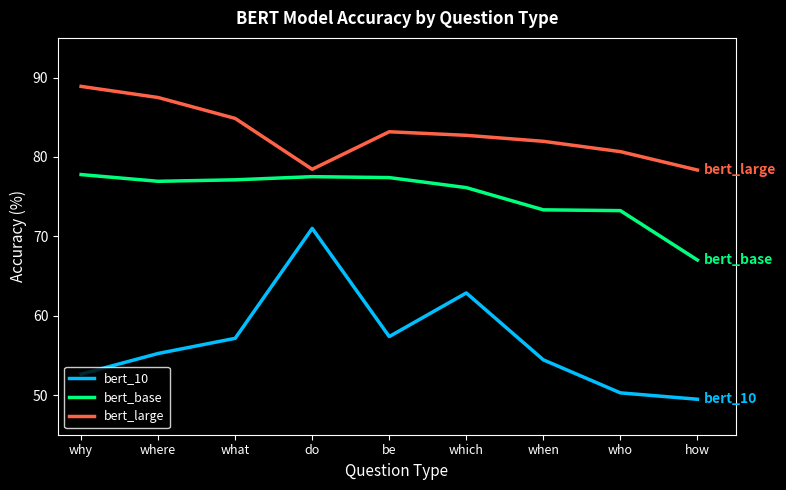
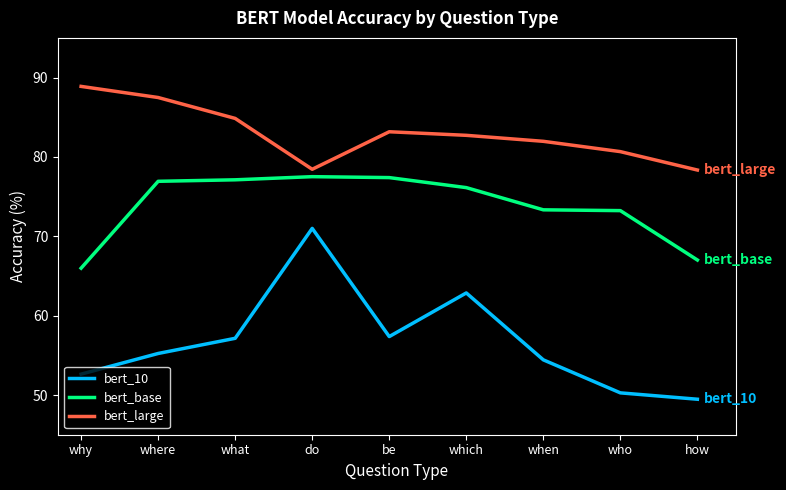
bert_base, why: 78 -> 66
